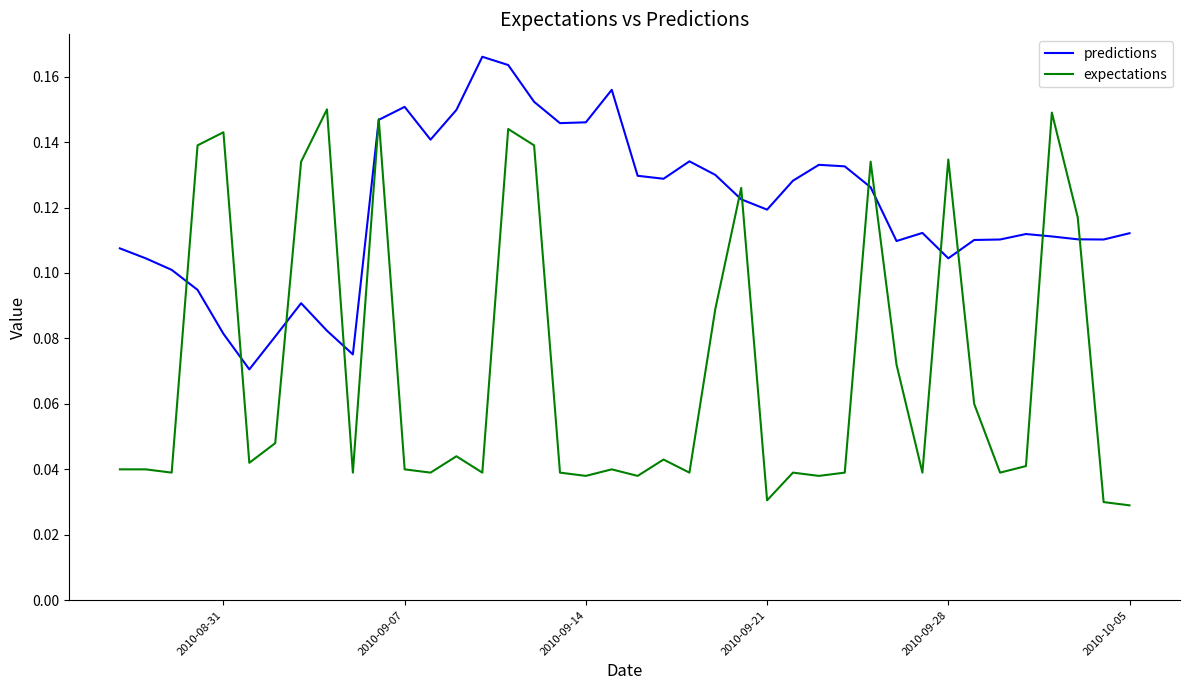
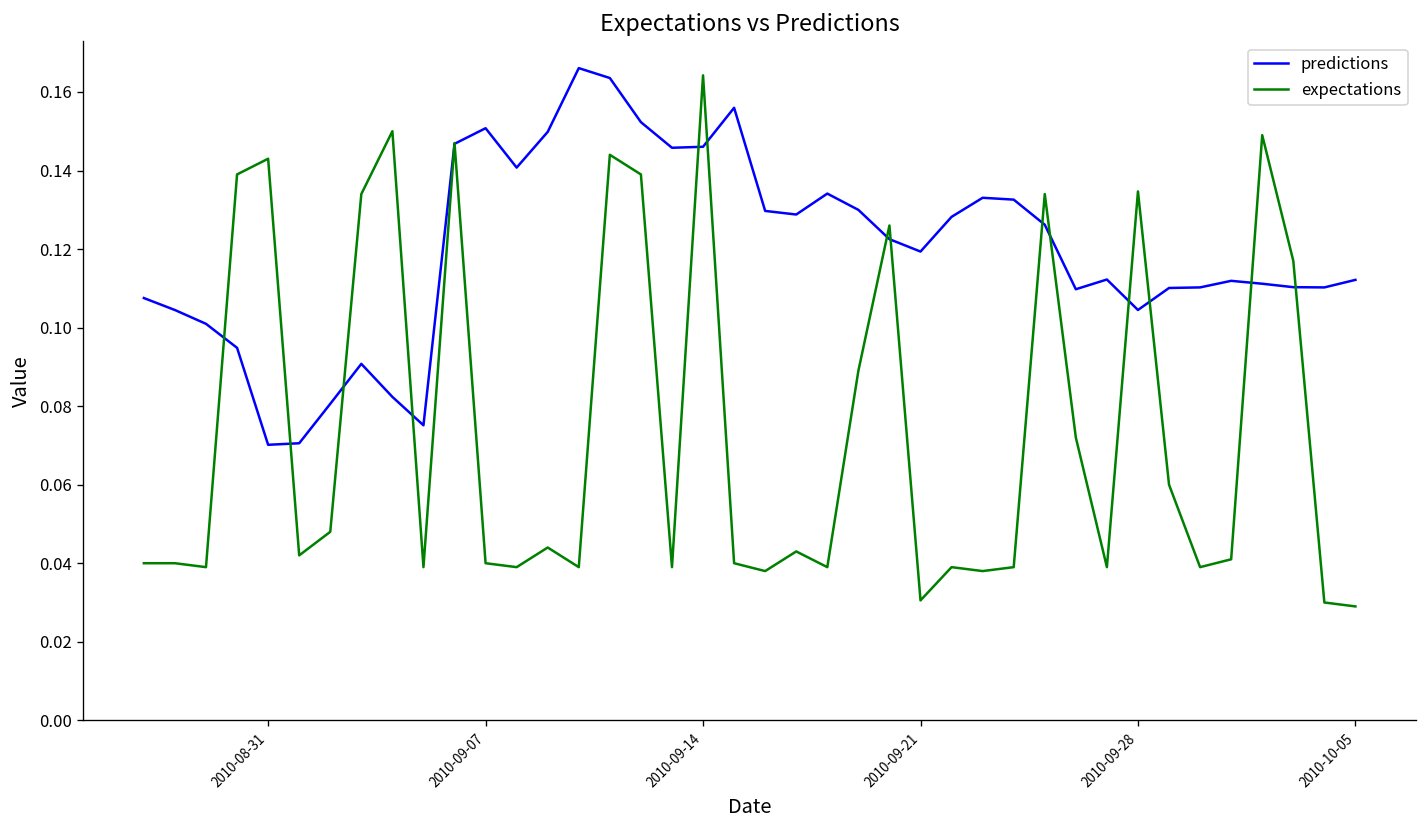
predictions, 2010-08-31: 0.081 -> 0.070
expectations, 2010-09-14: 0.038 -> 0.164
